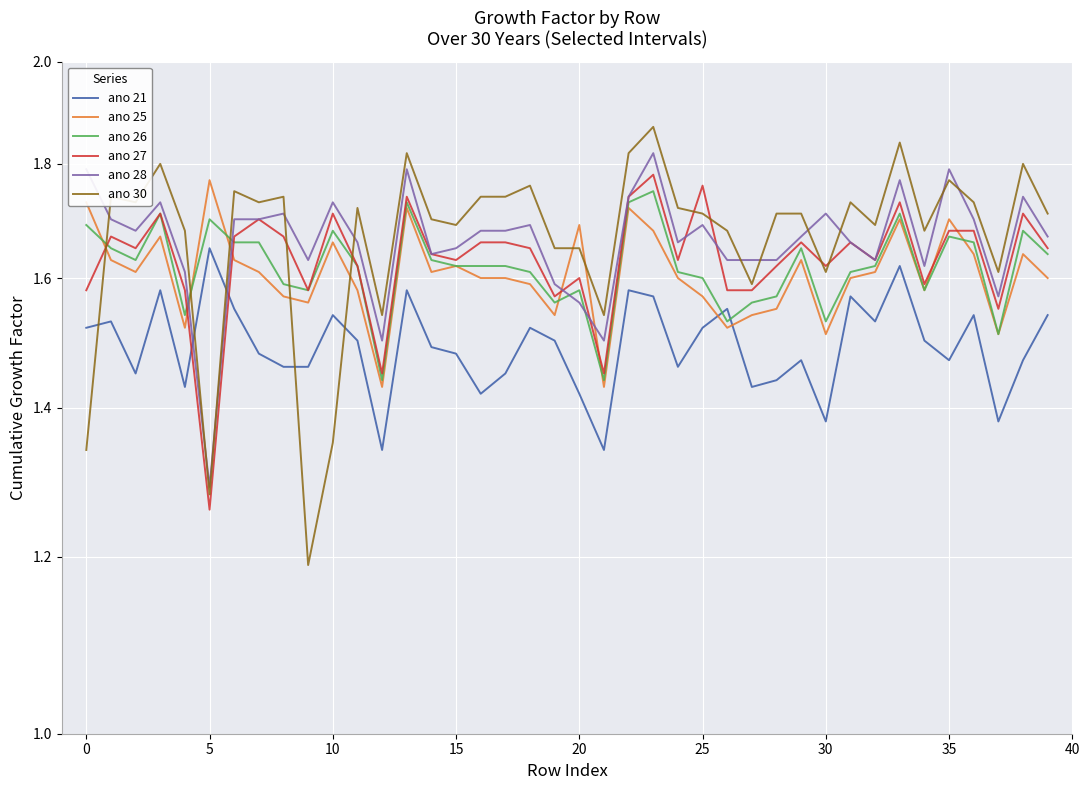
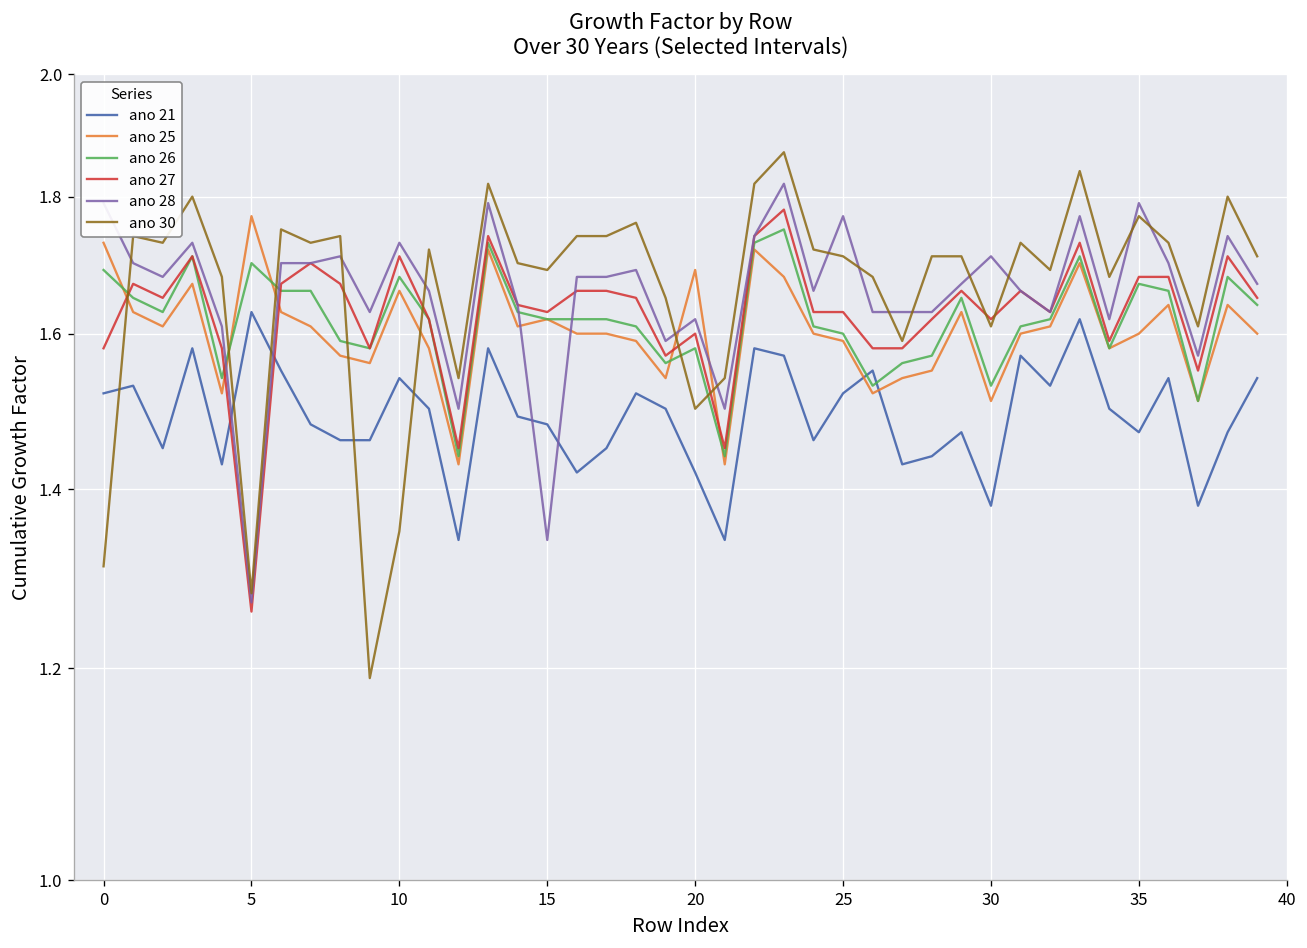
ano 30, 0: 1.34 -> 1.31
ano 21, 5: 1.65 -> 1.63
ano 28, 5: 1.29 -> 1.27
ano 28, 15: 1.65 -> 1.34
ano 28, 20: 1.56 -> 1.62
ano 30, 20: 1.65 -> 1.50
ano 25, 25: 1.57 -> 1.59
ano 27, 25: 1.76 -> 1.63
ano 28, 25: 1.69 -> 1.77
ano 25, 35: 1.7 -> 1.6
